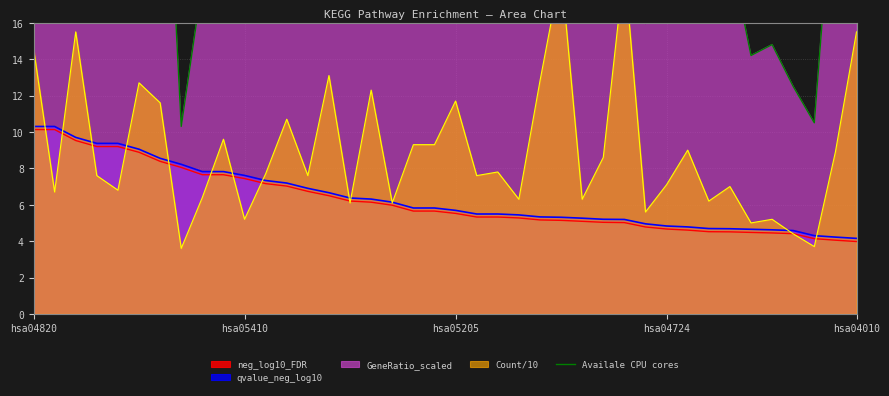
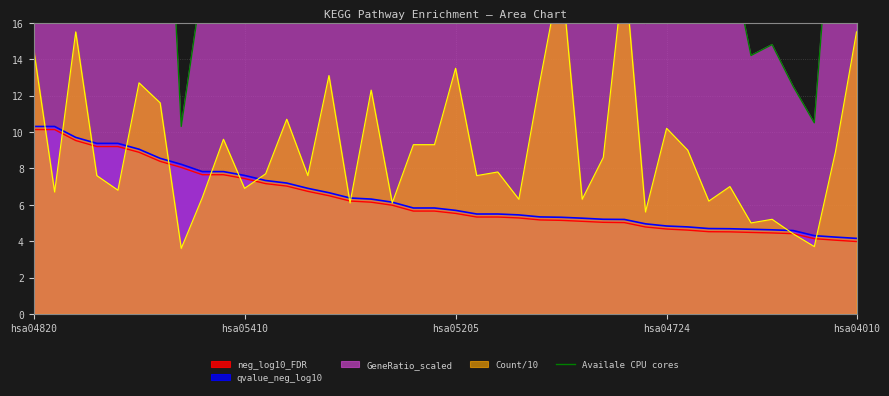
Count/10, hsa05410: 5.2 -> 6.9
Count/10, hsa05205: 11.7 -> 13.5
Count/10, hsa04724: 7.1 -> 10.2
